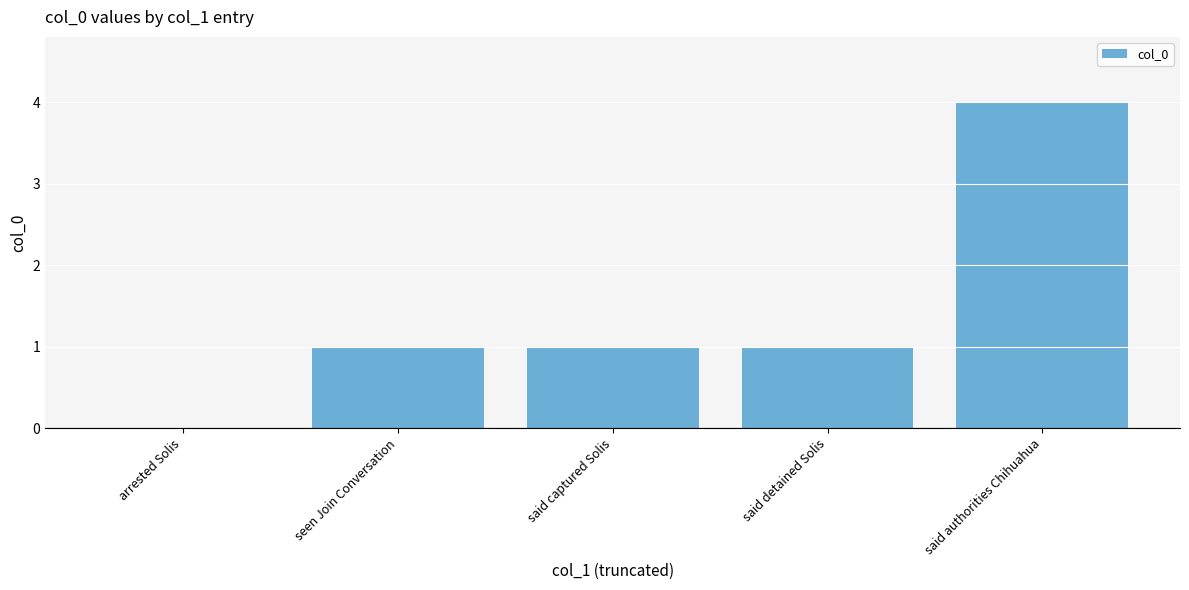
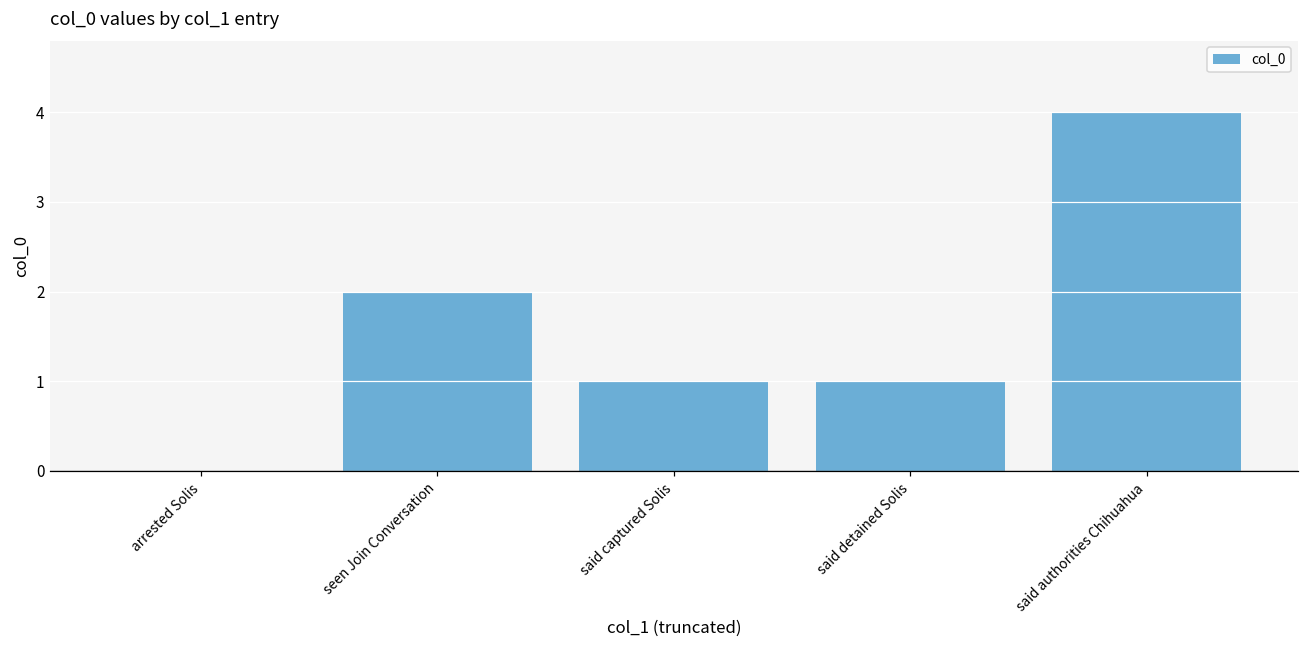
seen Join Conversation: 1 -> 2
